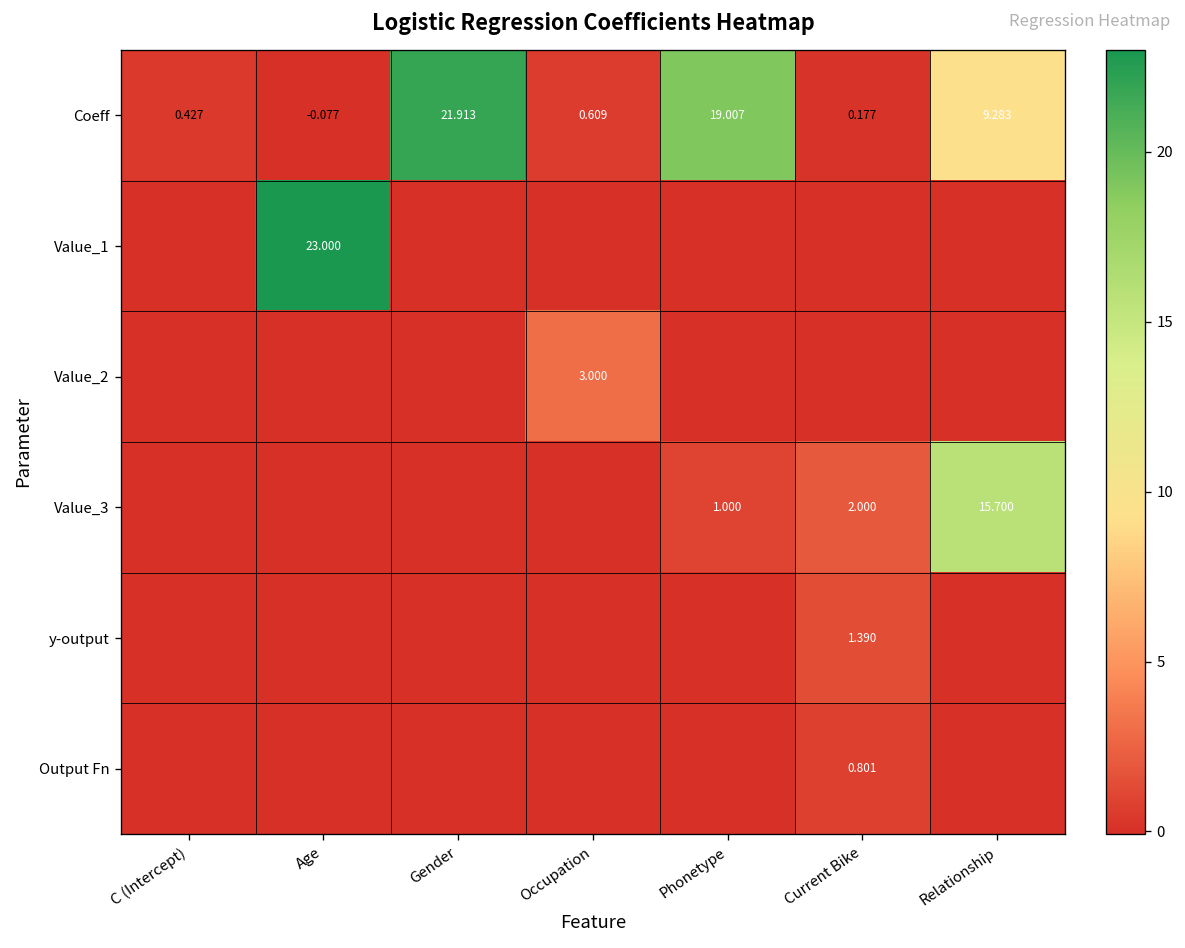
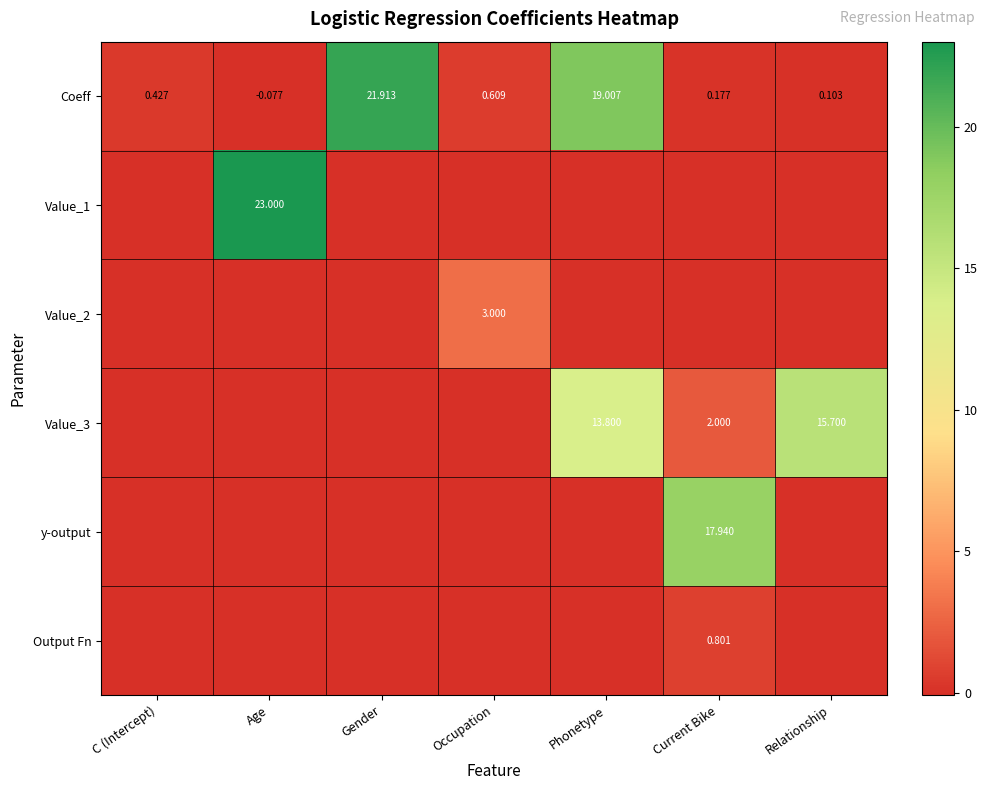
Coeff, Relationship: 9.283 -> 0.103
Value_3, Phonetype: 1.000 -> 13.800
y-output, Current Bike: 1.390 -> 17.940
